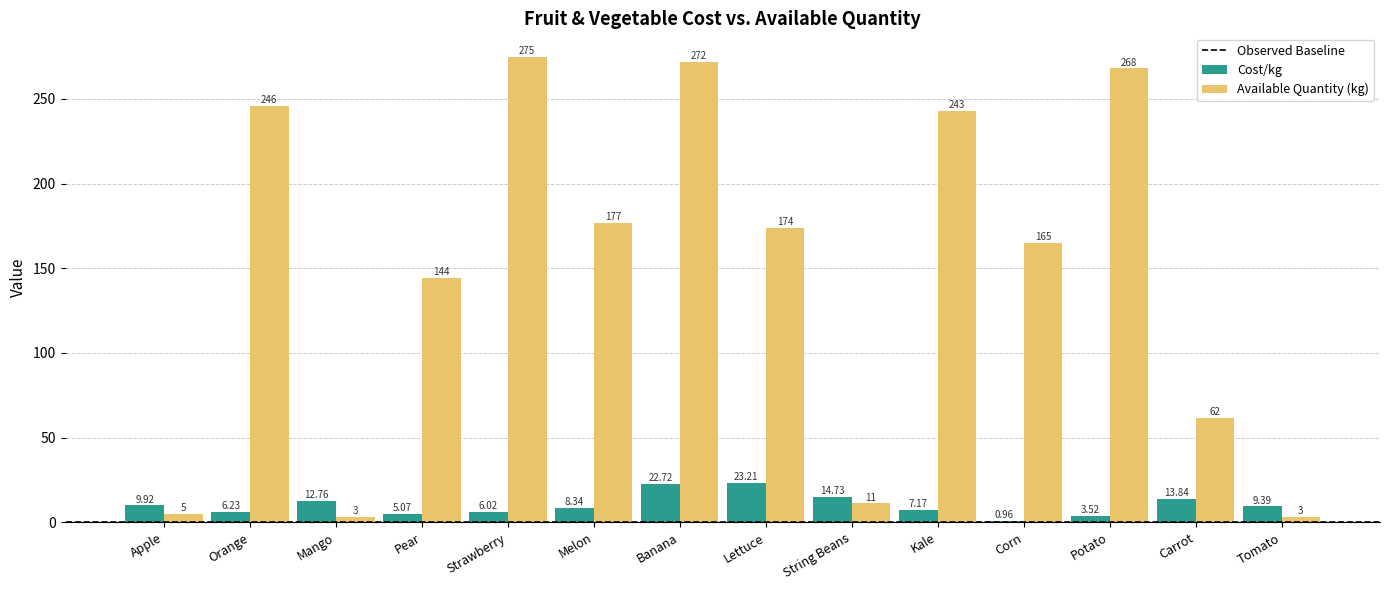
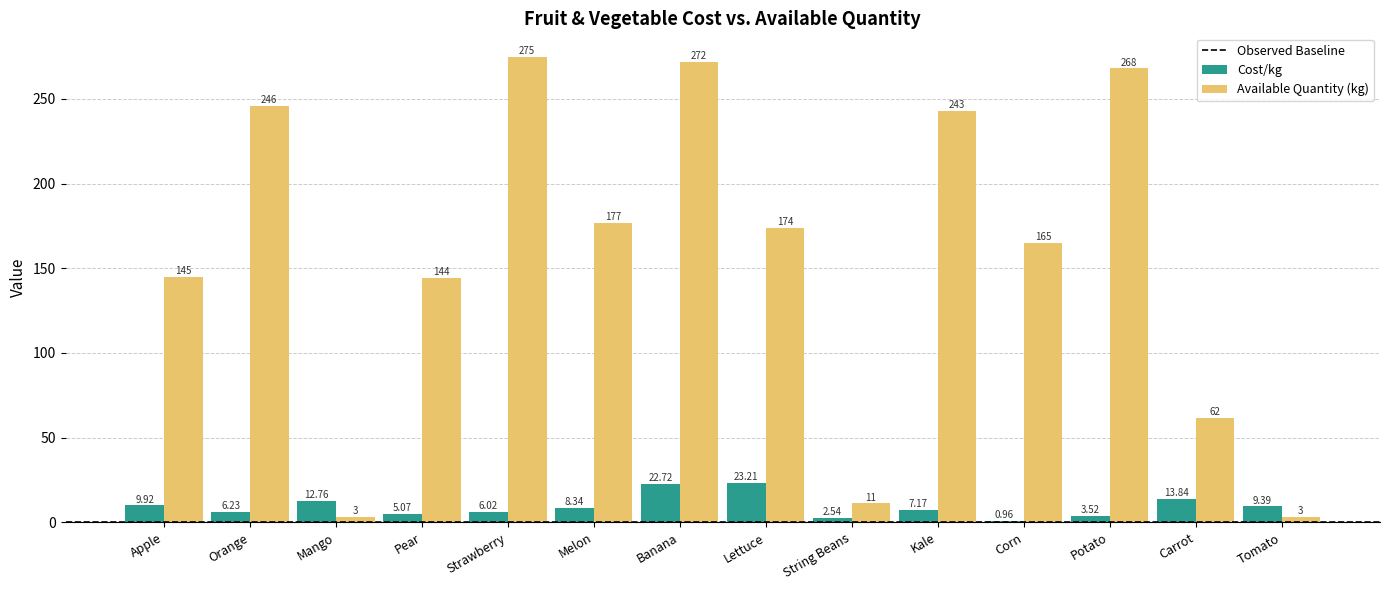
Available Quantity (kg), Apple: 5 -> 145
Cost/kg, String Beans: 14.73 -> 2.54
